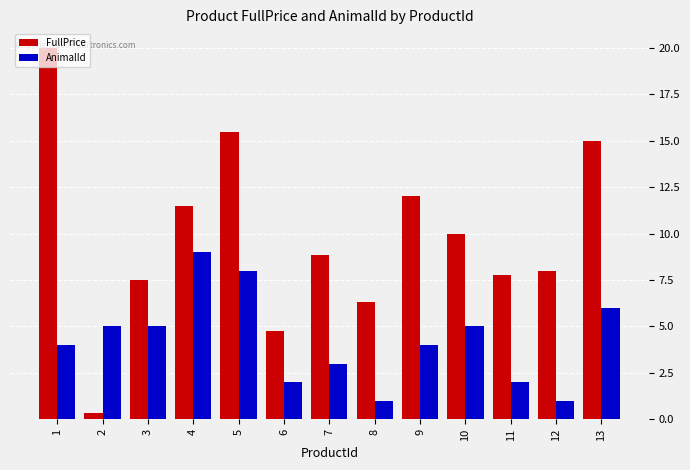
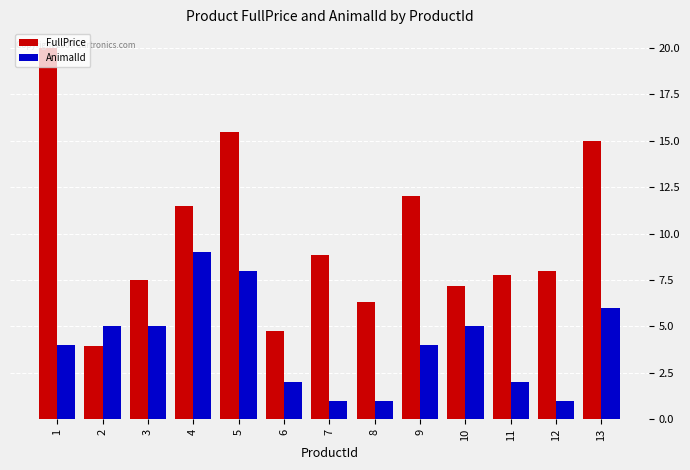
FullPrice, 2: 0.3 -> 4.0
AnimalId, 7: 3 -> 1
FullPrice, 10: 10.0 -> 7.2
